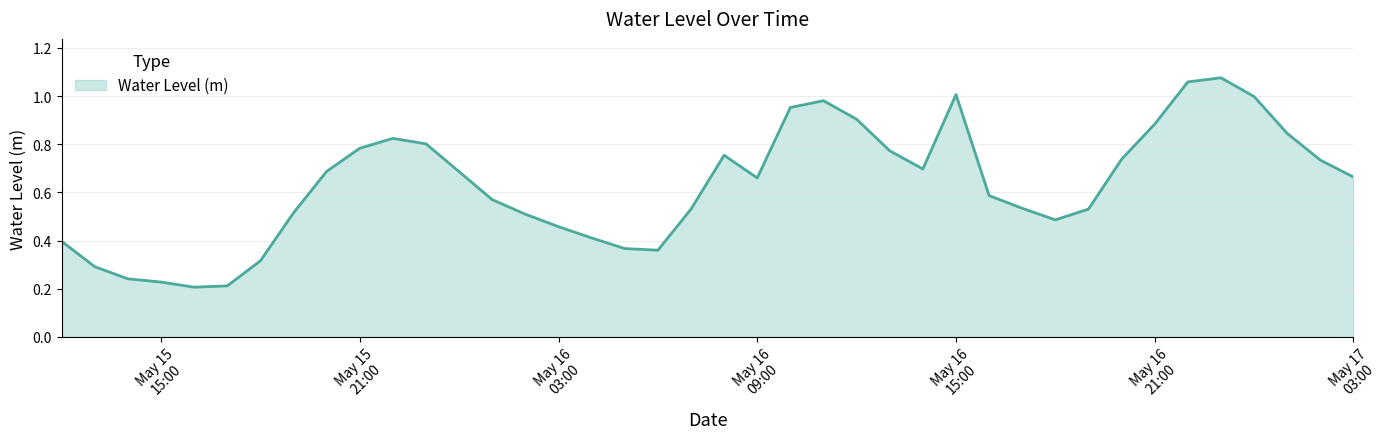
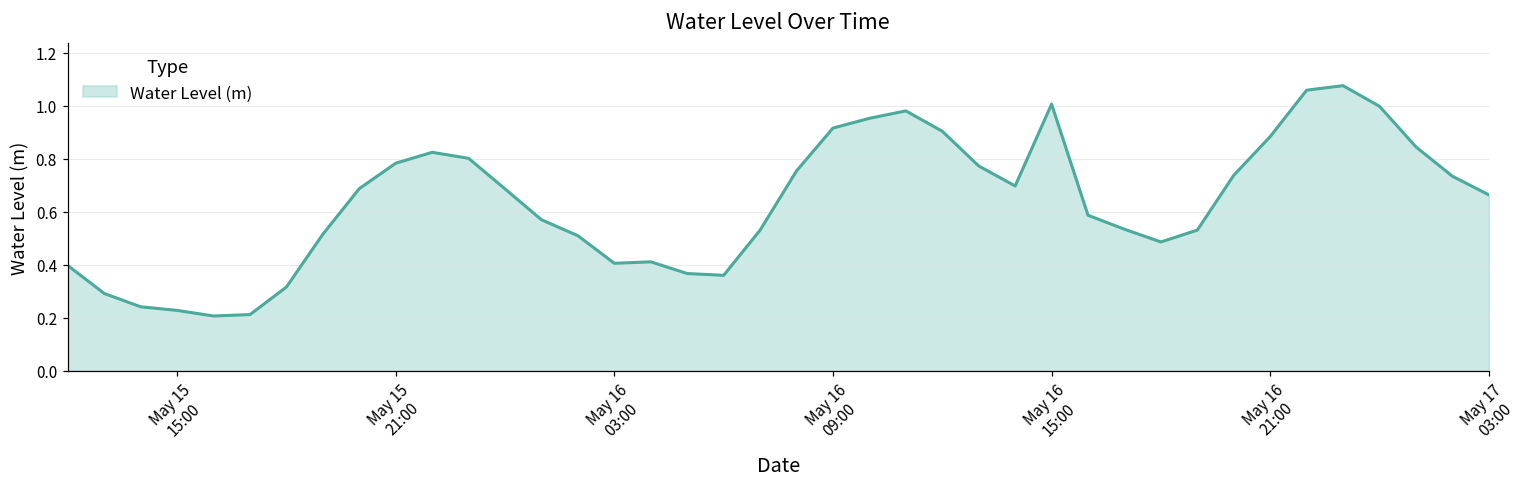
May 16 03:00: 0.46 -> 0.41
May 16 09:00: 0.66 -> 0.92
